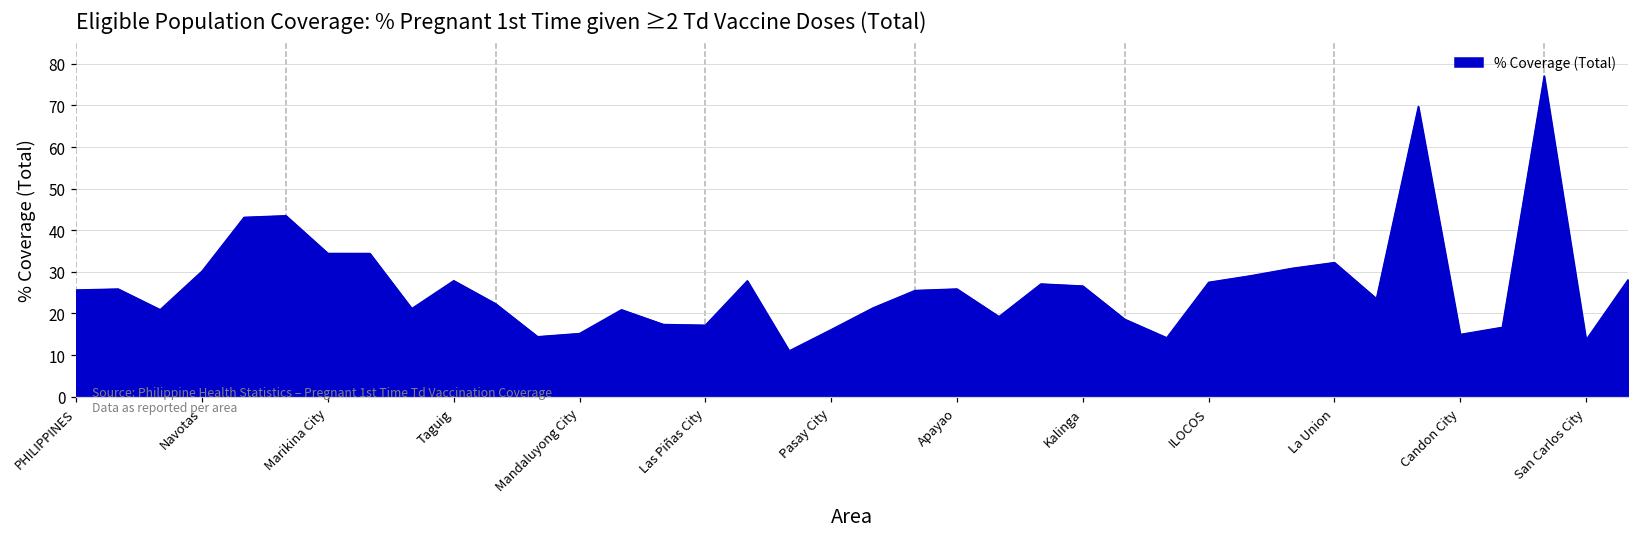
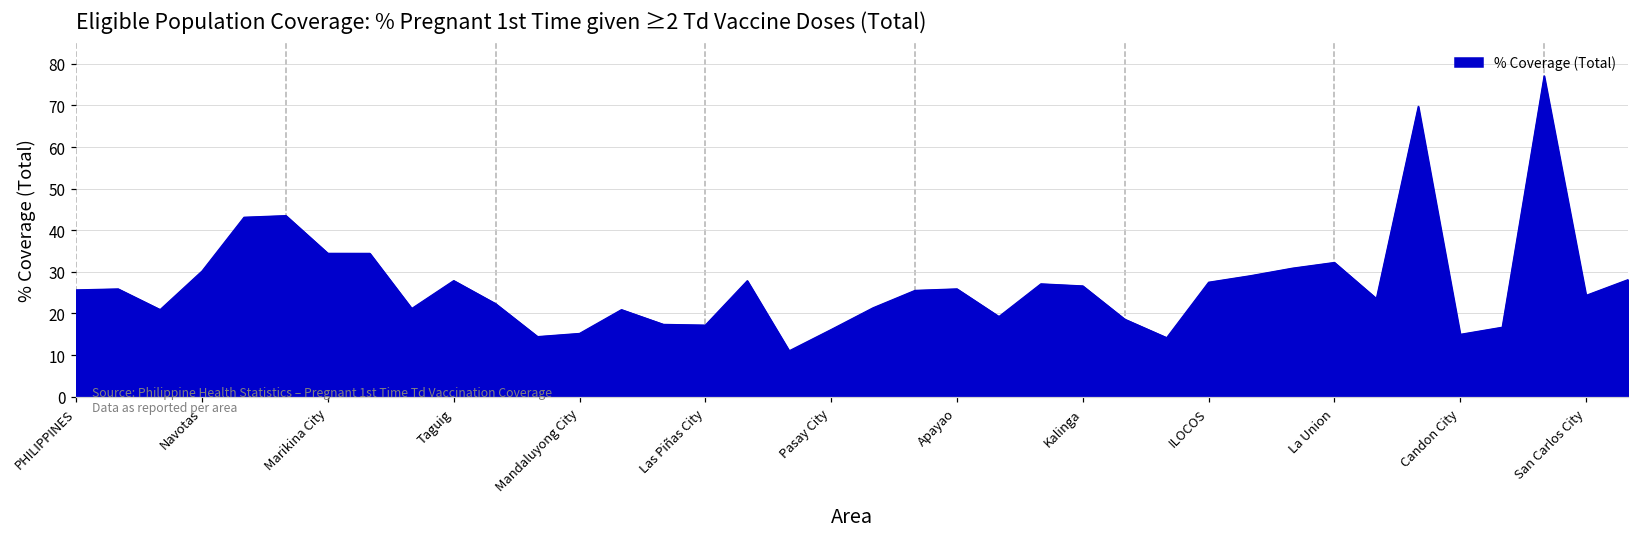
San Carlos City: 14 -> 24
